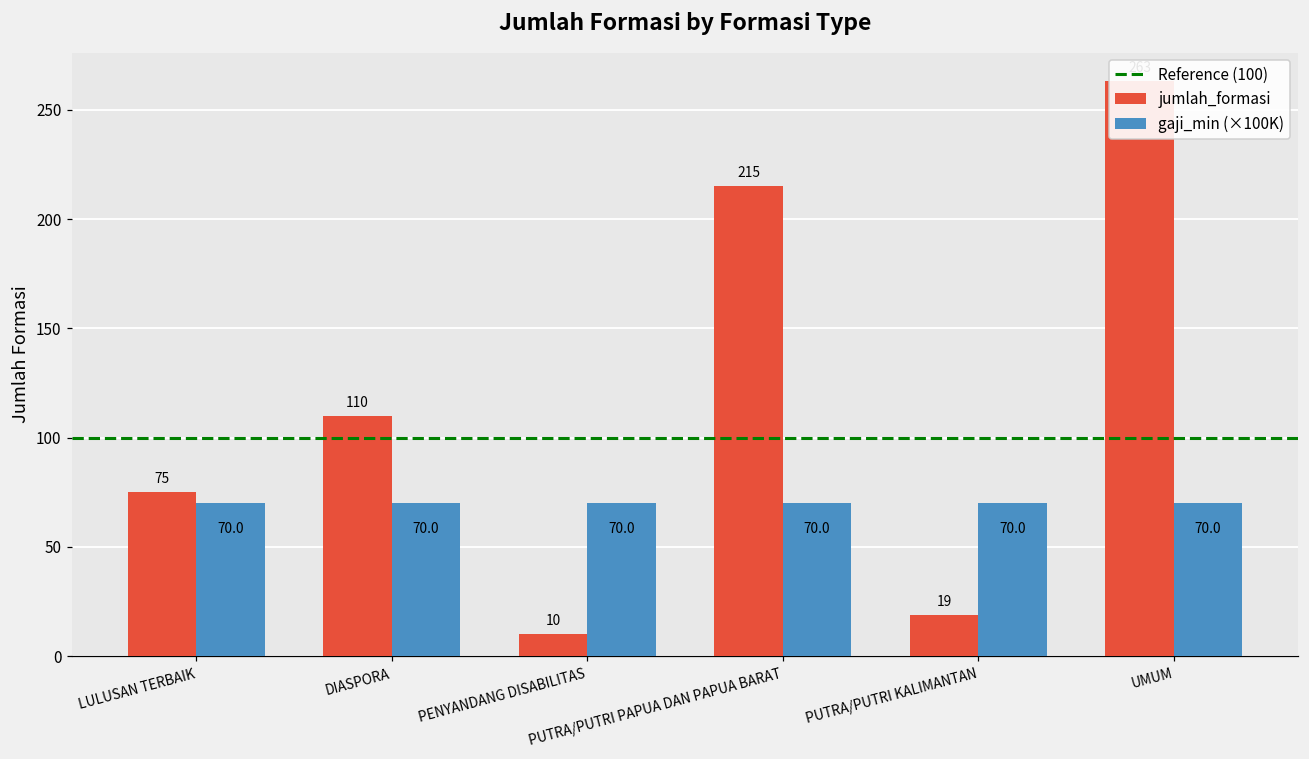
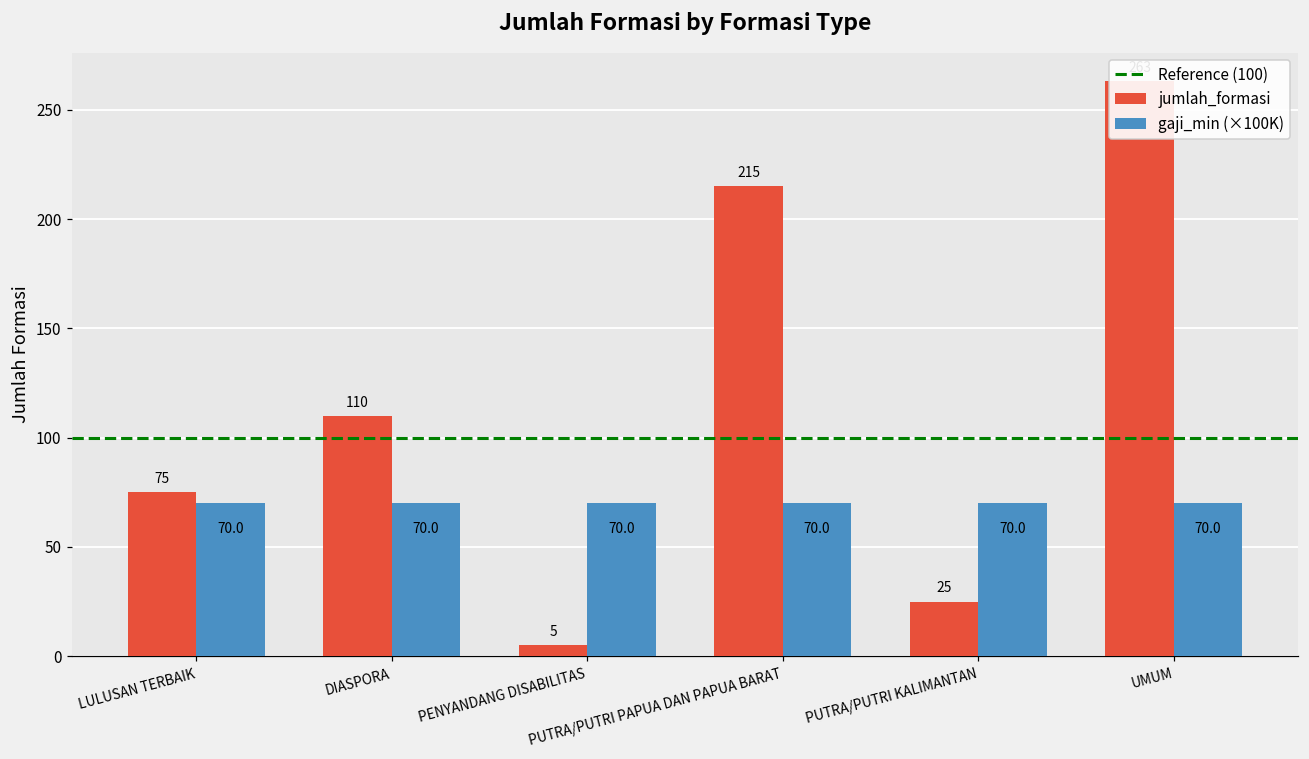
jumlah_formasi, PENYANDANG DISABILITAS: 10 -> 5
jumlah_formasi, PUTRA/PUTRI KALIMANTAN: 19 -> 25
